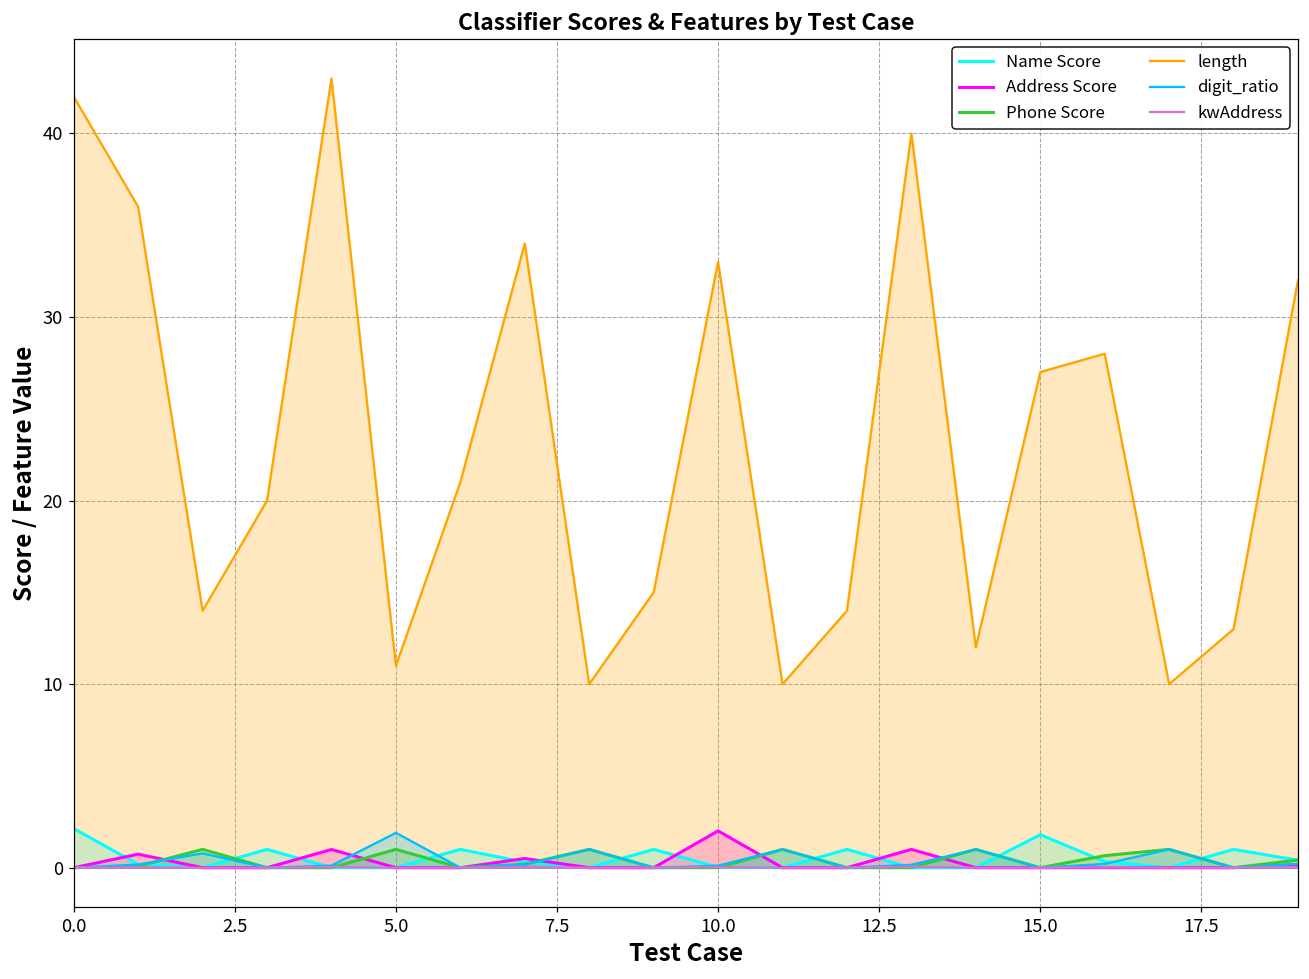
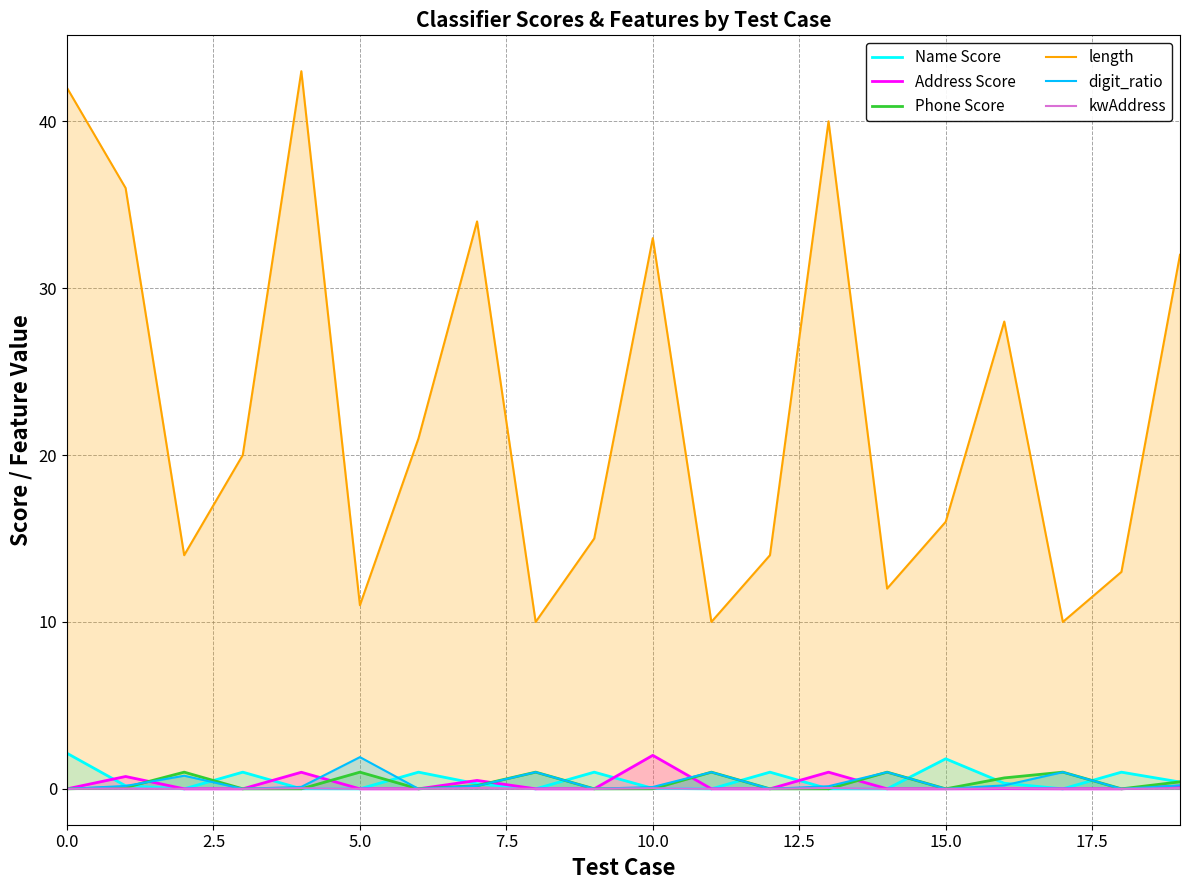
length, 15.0: 27 -> 16
